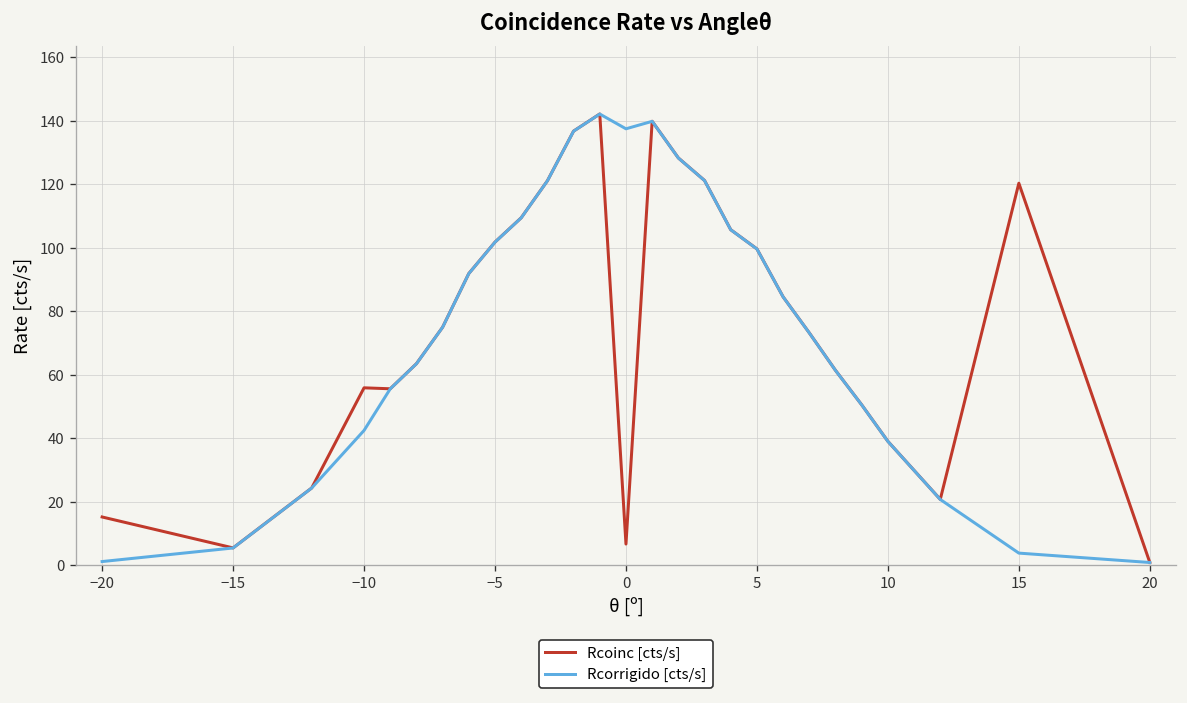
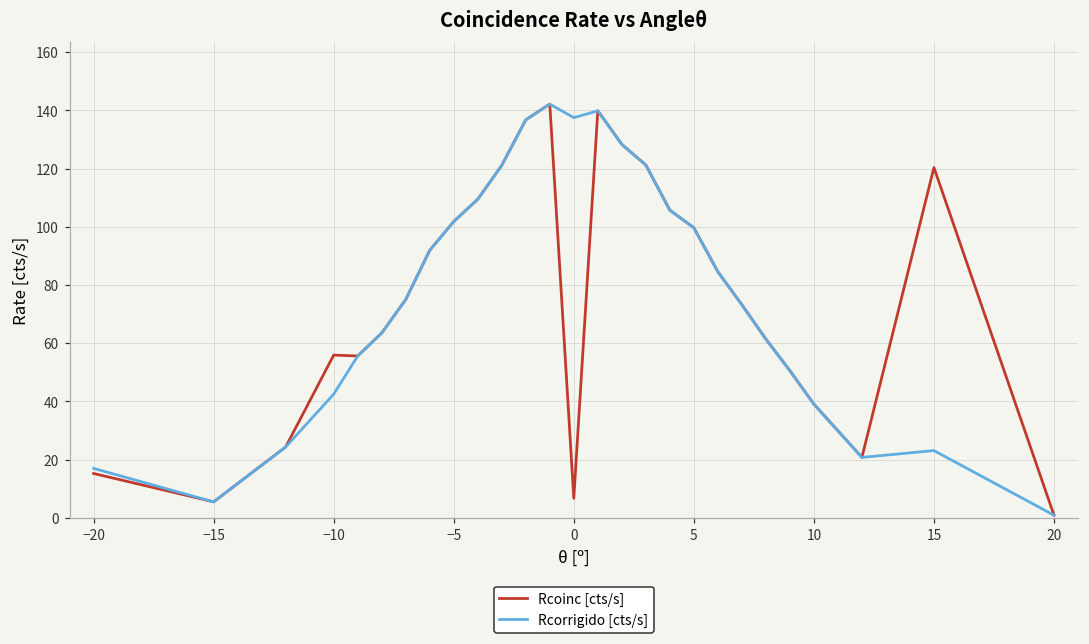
Rcorrigido [cts/s], −20: 1 -> 17
Rcorrigido [cts/s], 15: 4 -> 23
